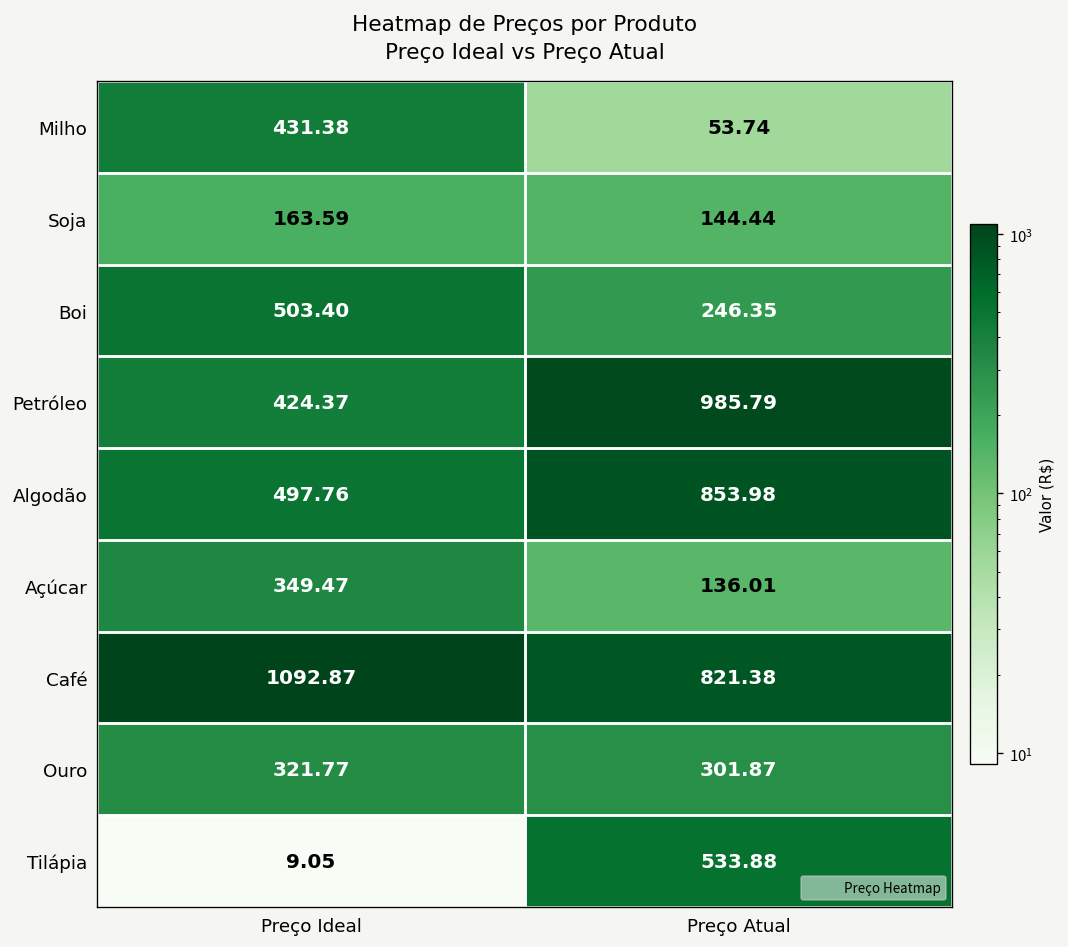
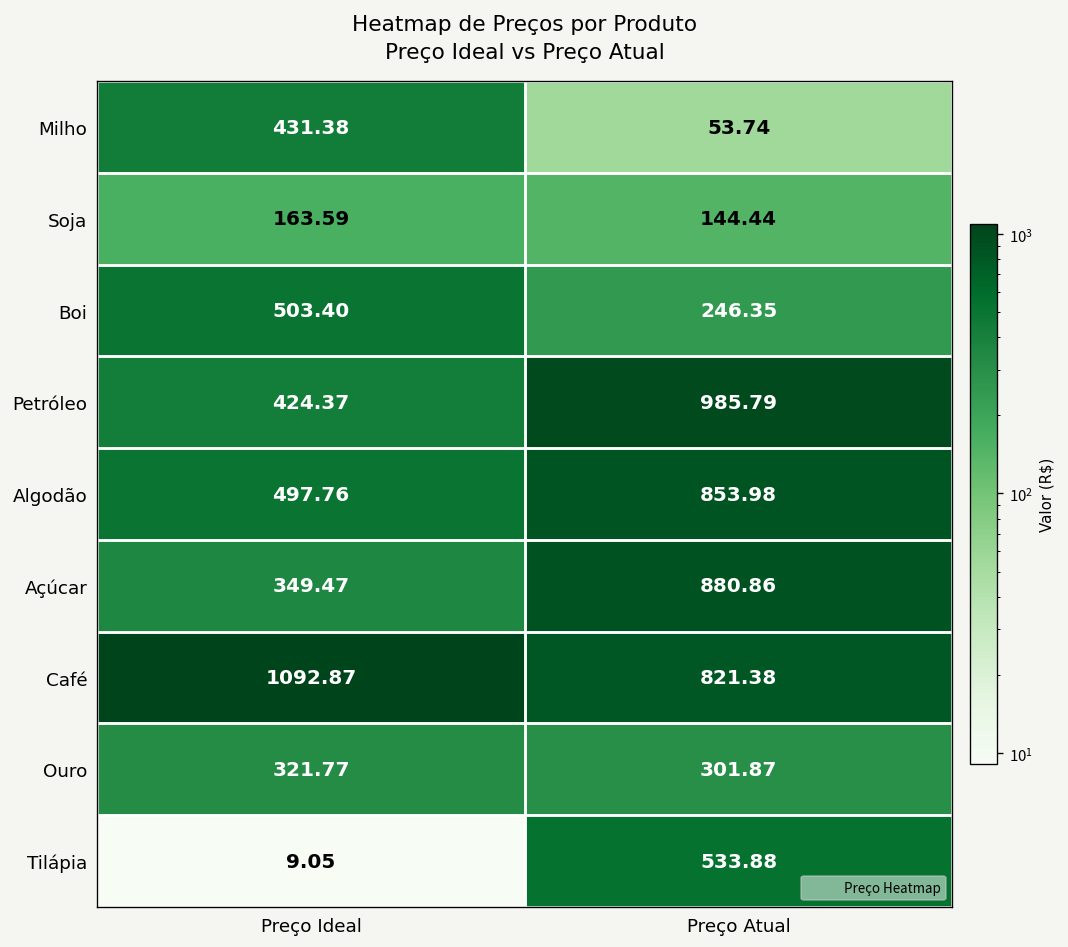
Açúcar, Preço Atual: 136.01 -> 880.86
